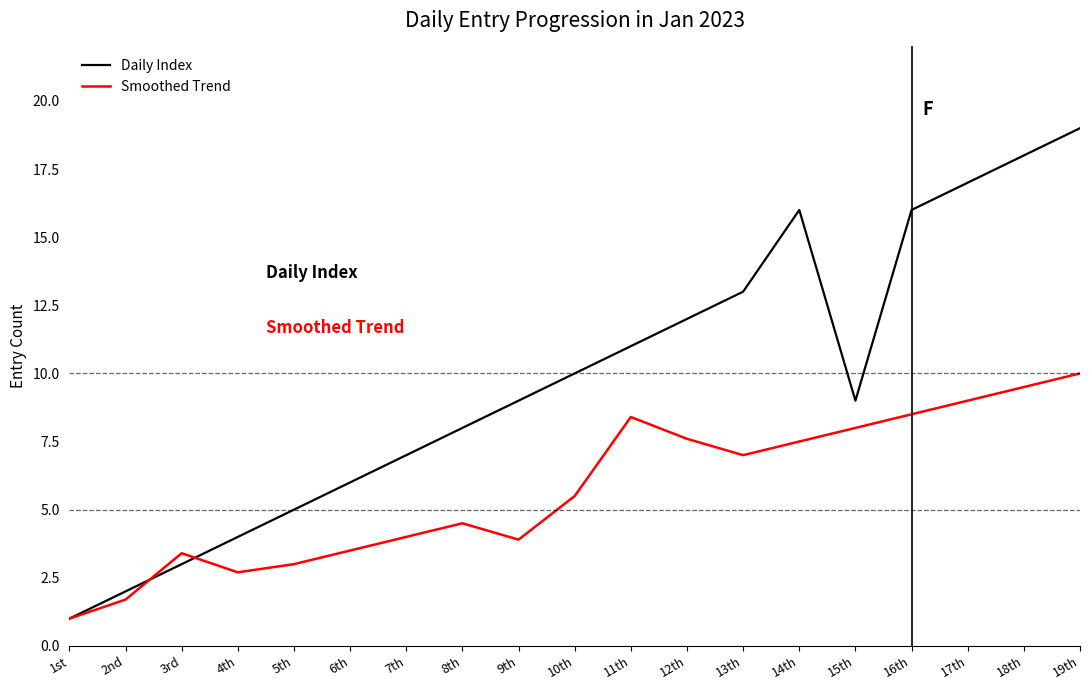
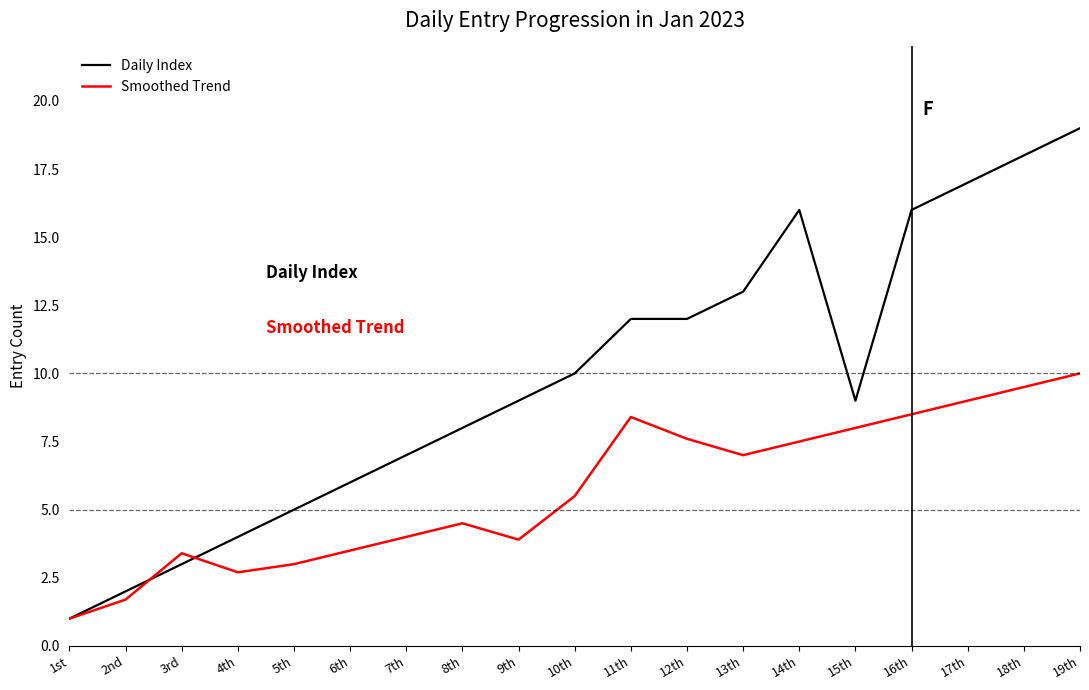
Daily Index, 11th: 11 -> 12
